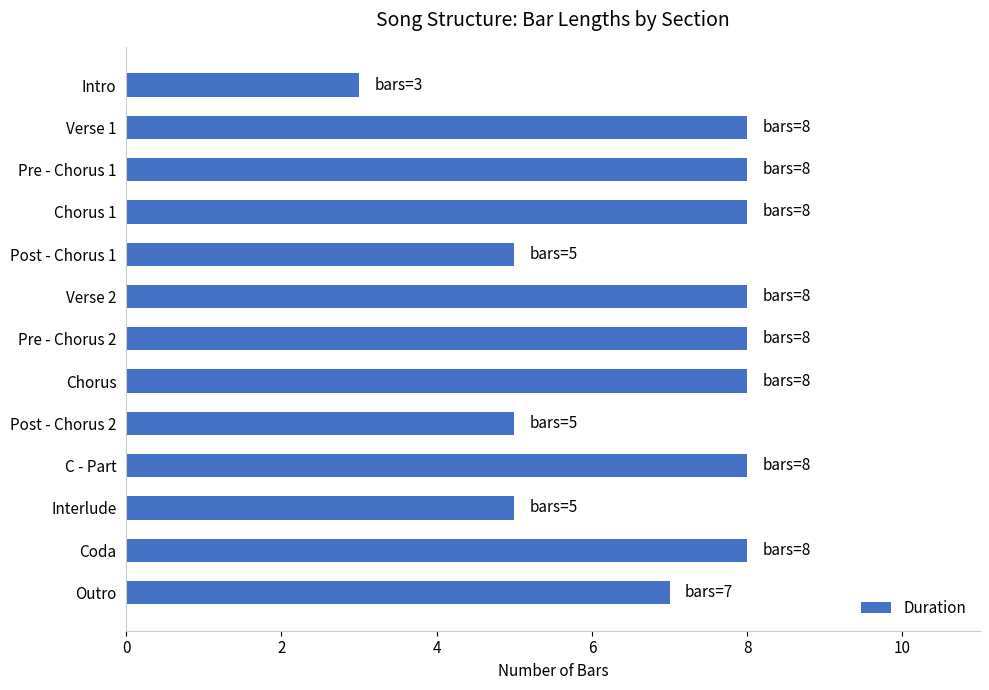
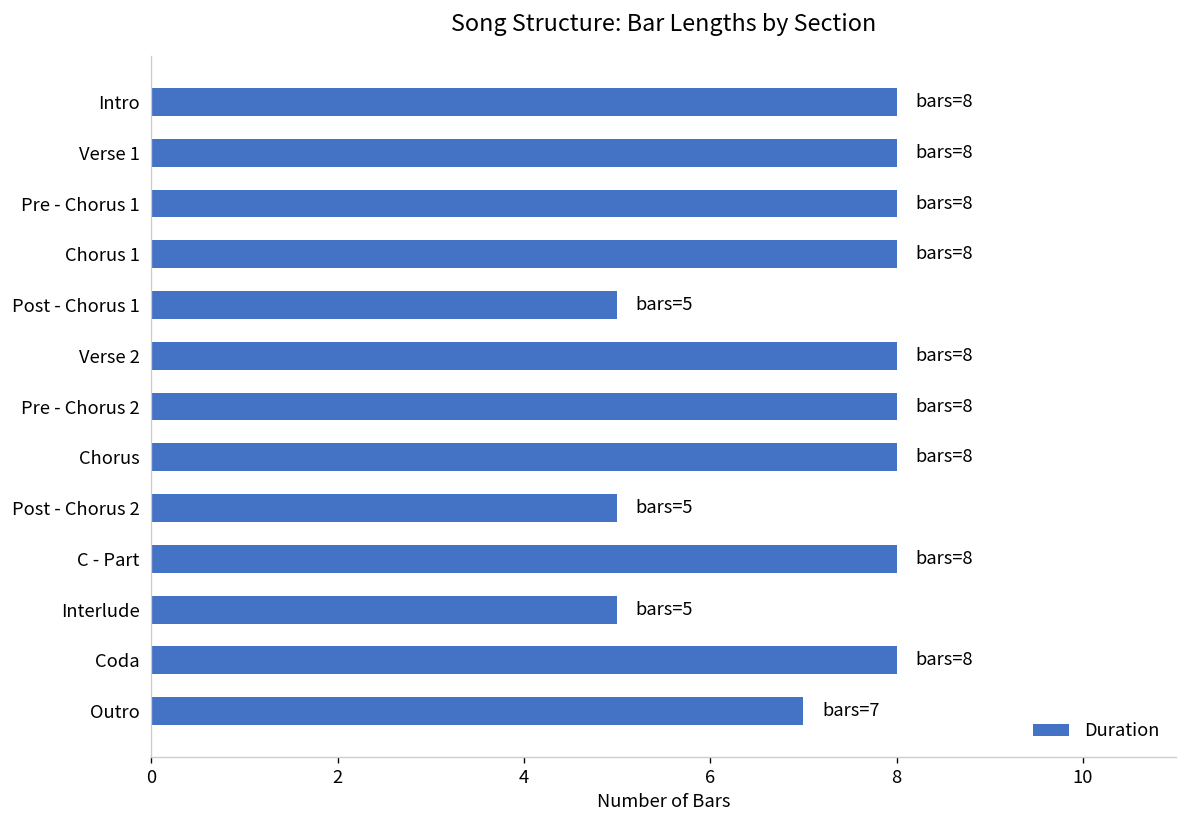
Intro: 3 -> 8
